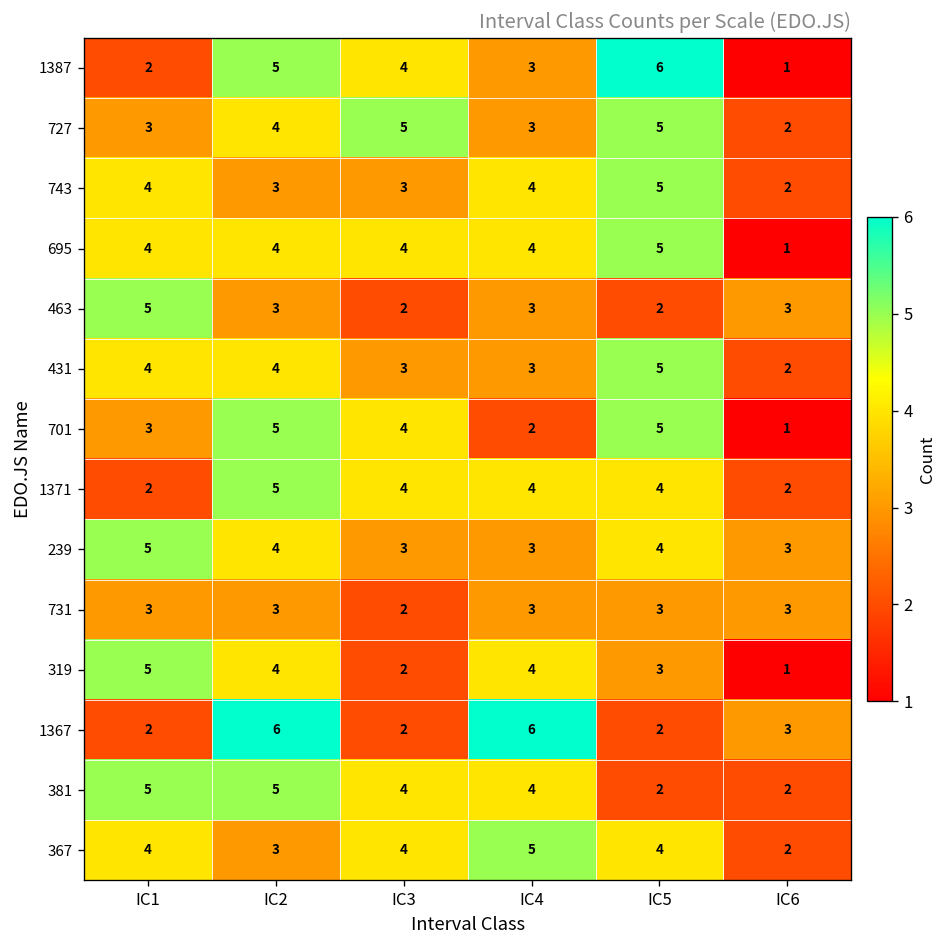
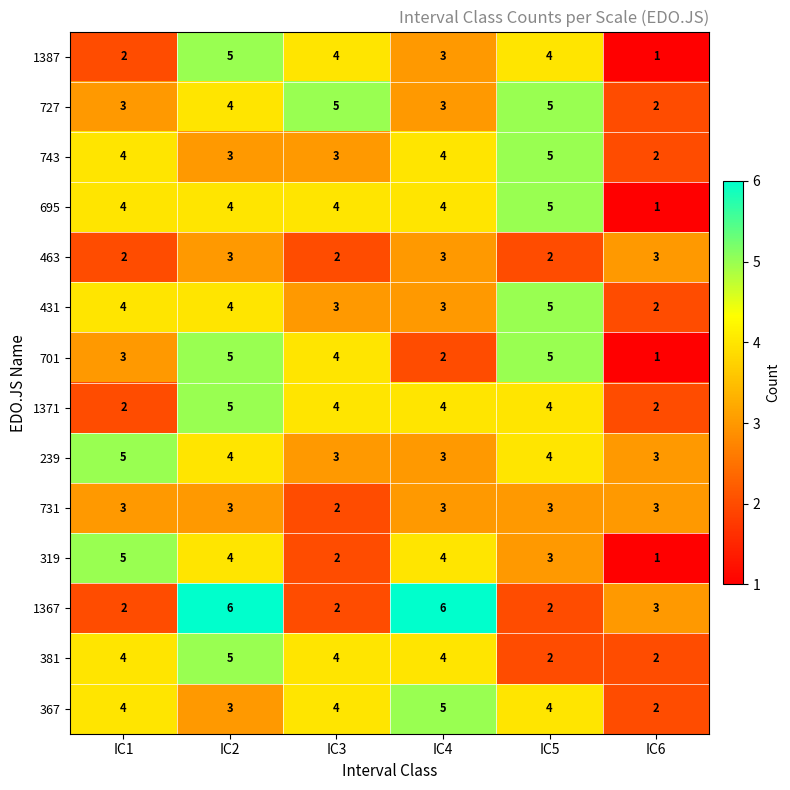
1387, IC5: 6 -> 4
463, IC1: 5 -> 2
381, IC1: 5 -> 4
